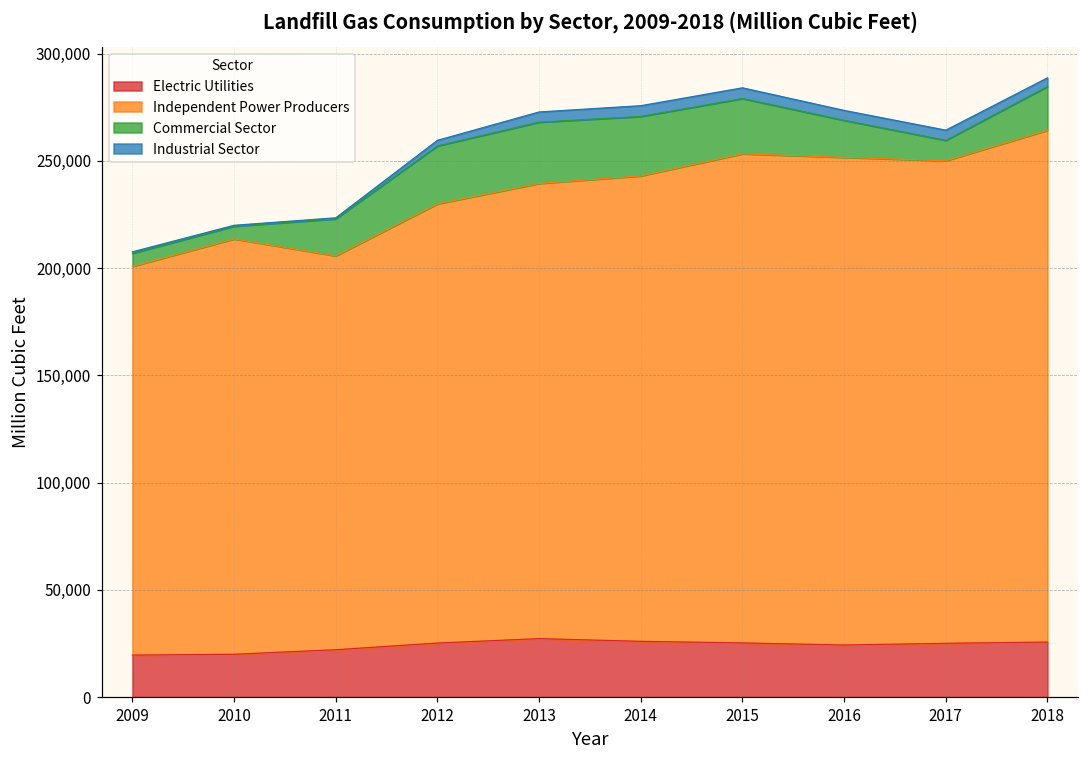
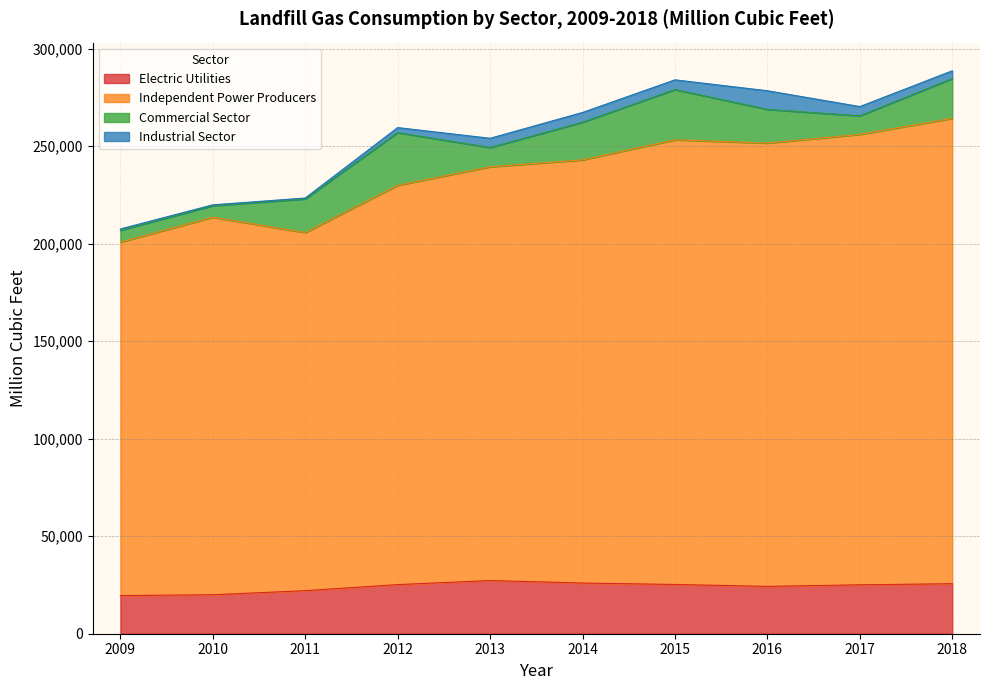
Commercial Sector, 2013: 29,000 -> 10,000
Commercial Sector, 2014: 28,000 -> 19,000
Industrial Sector, 2016: 5,000 -> 10,000
Independent Power Producers, 2017: 225,000 -> 231,000
